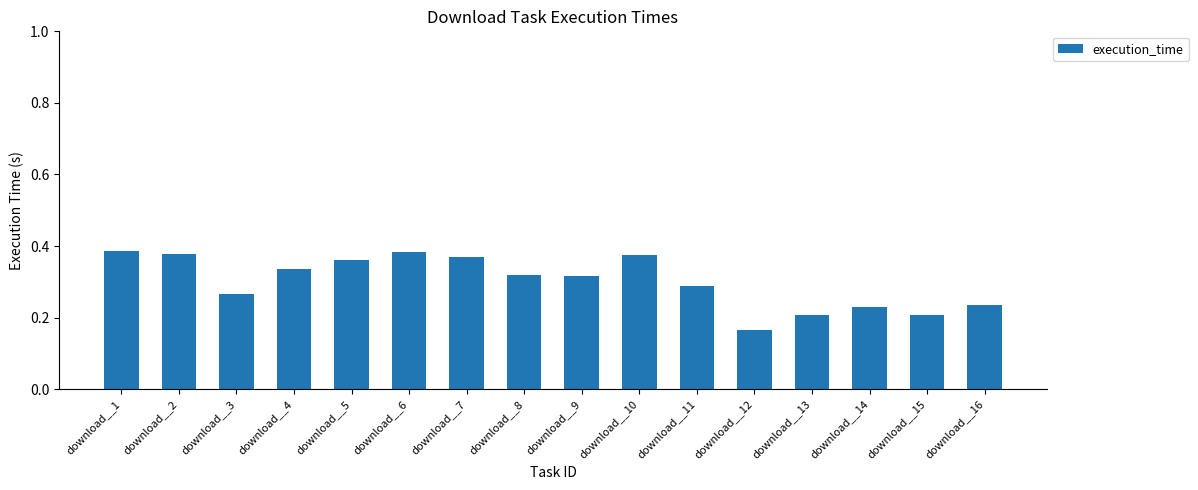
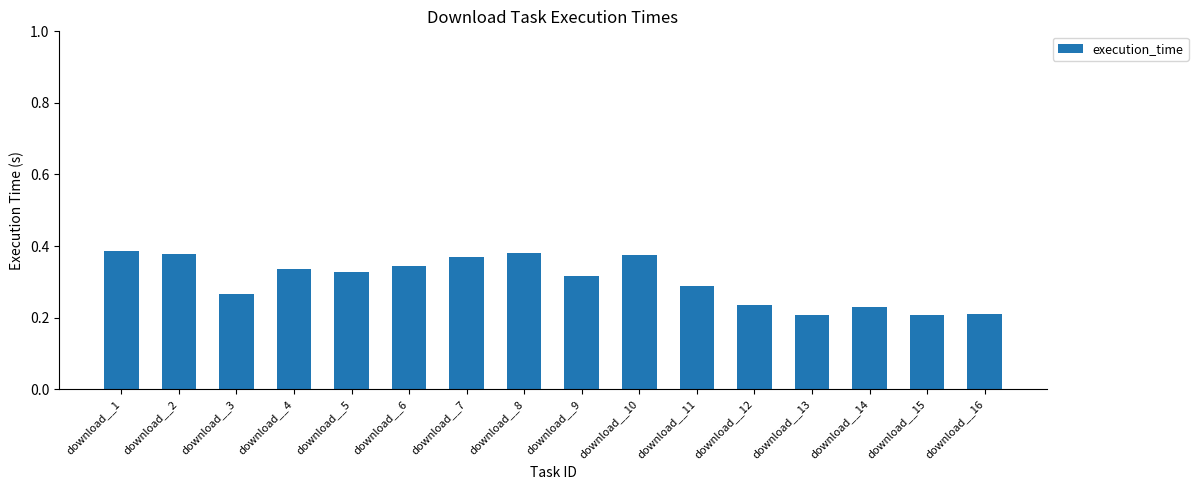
download__5: 0.36 -> 0.33
download__6: 0.38 -> 0.34
download__8: 0.32 -> 0.38
download__12: 0.17 -> 0.24
download__16: 0.24 -> 0.21
